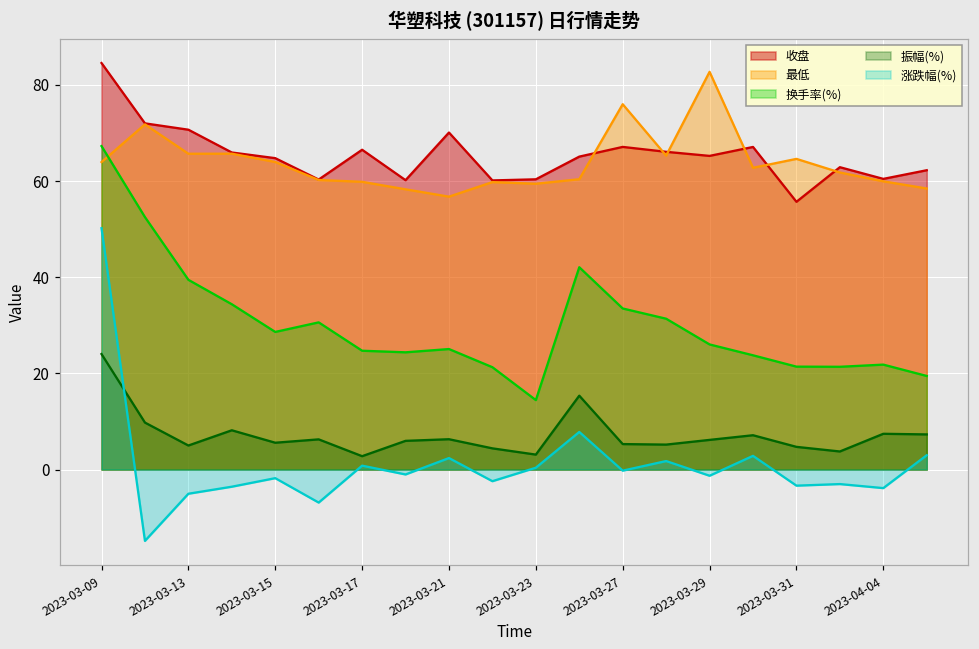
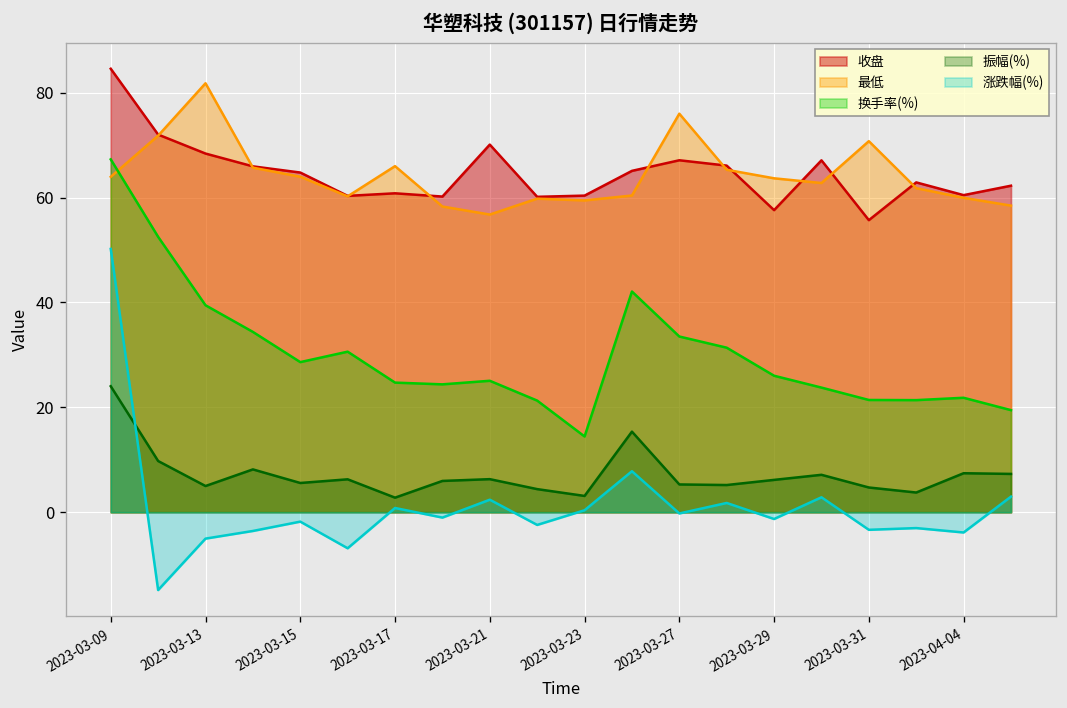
收盘, 2023-03-13: 71 -> 68
最低, 2023-03-13: 66 -> 82
收盘, 2023-03-17: 67 -> 61
最低, 2023-03-17: 60 -> 66
收盘, 2023-03-29: 65 -> 58
最低, 2023-03-29: 83 -> 64
最低, 2023-03-31: 65 -> 71
